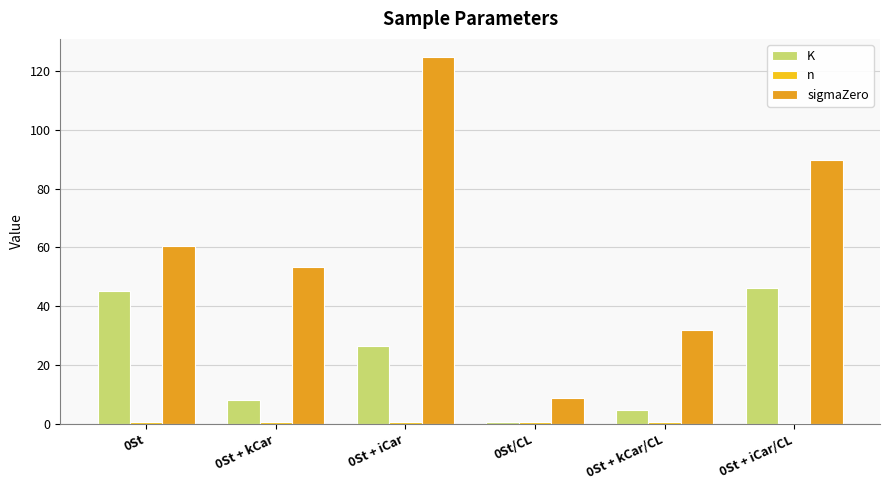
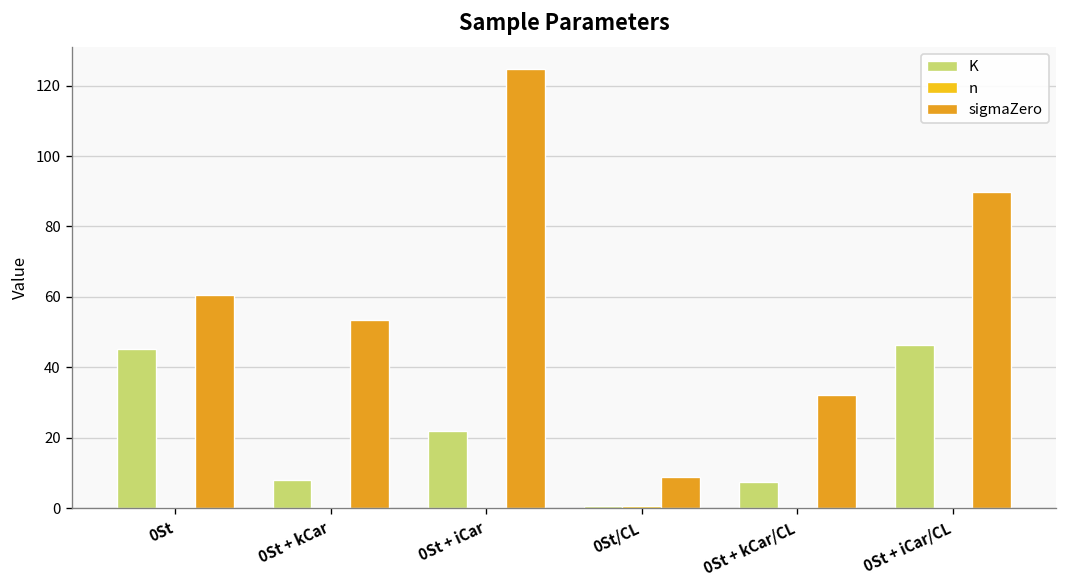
K, 0St + iCar: 27 -> 22
K, 0St + kCar/CL: 5 -> 8
